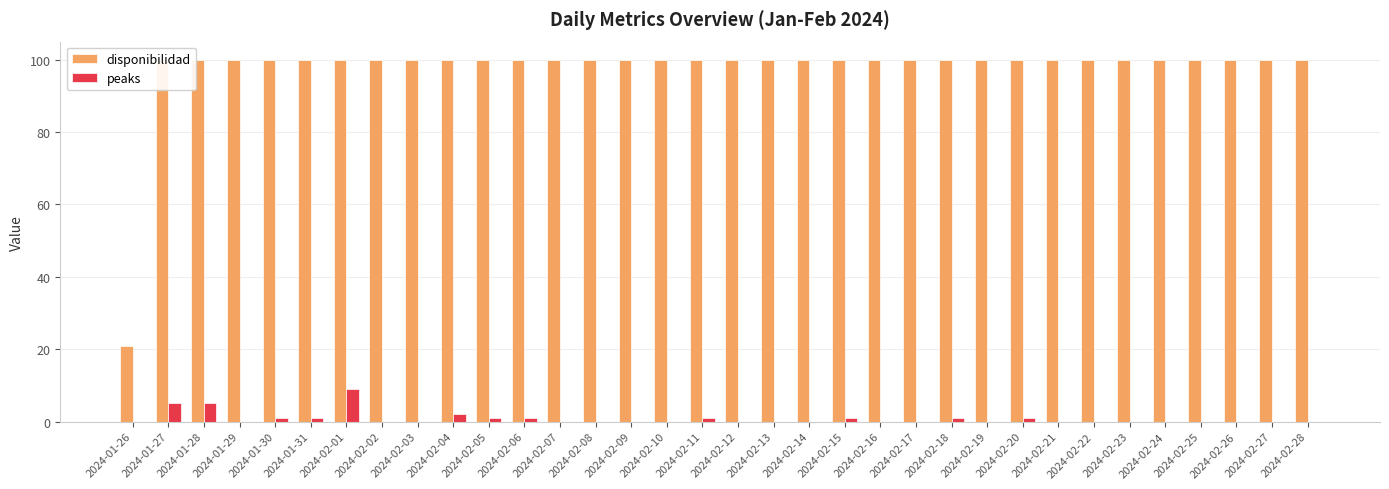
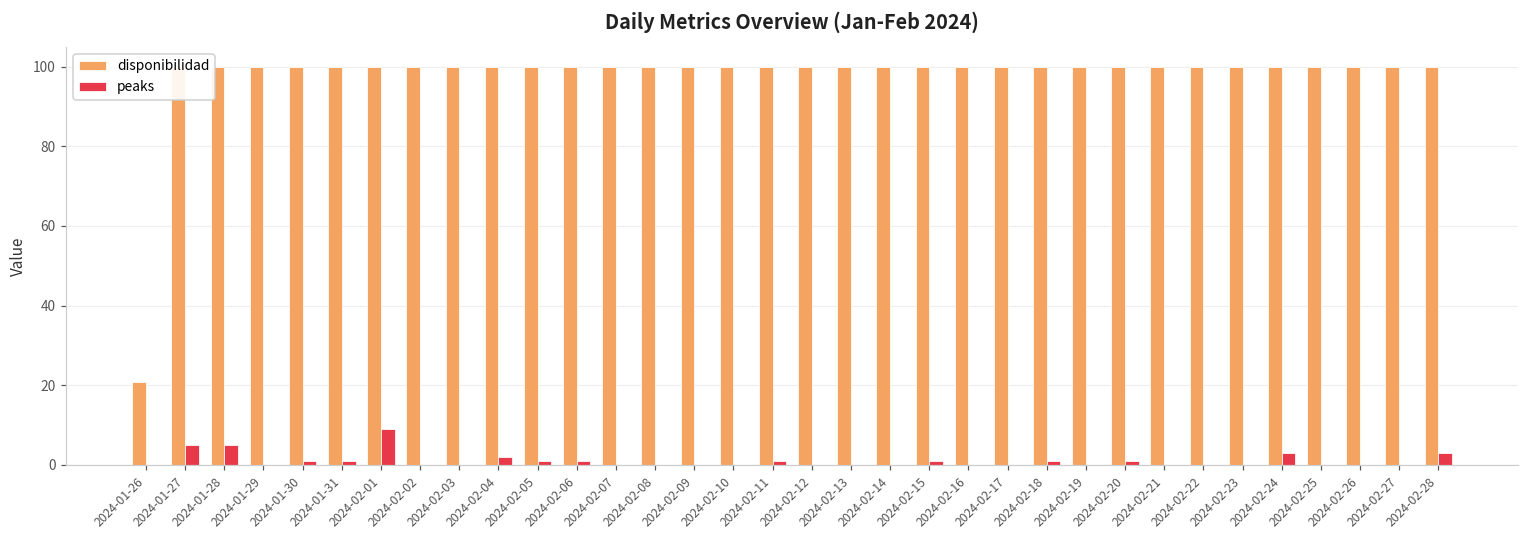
peaks, 2024-02-24: 0 -> 3
peaks, 2024-02-28: 0 -> 3
